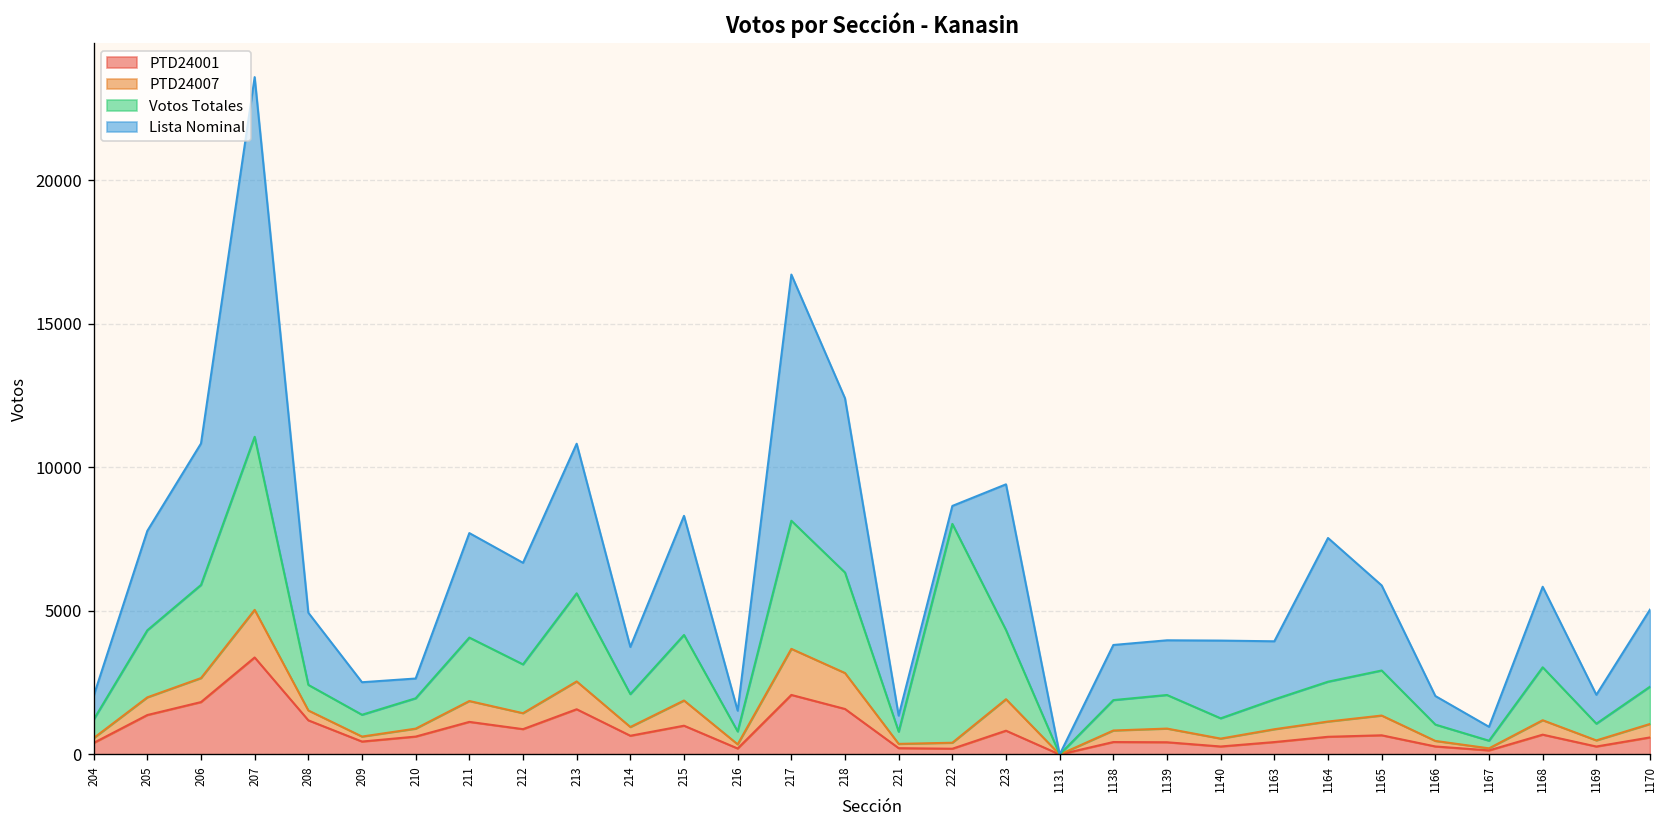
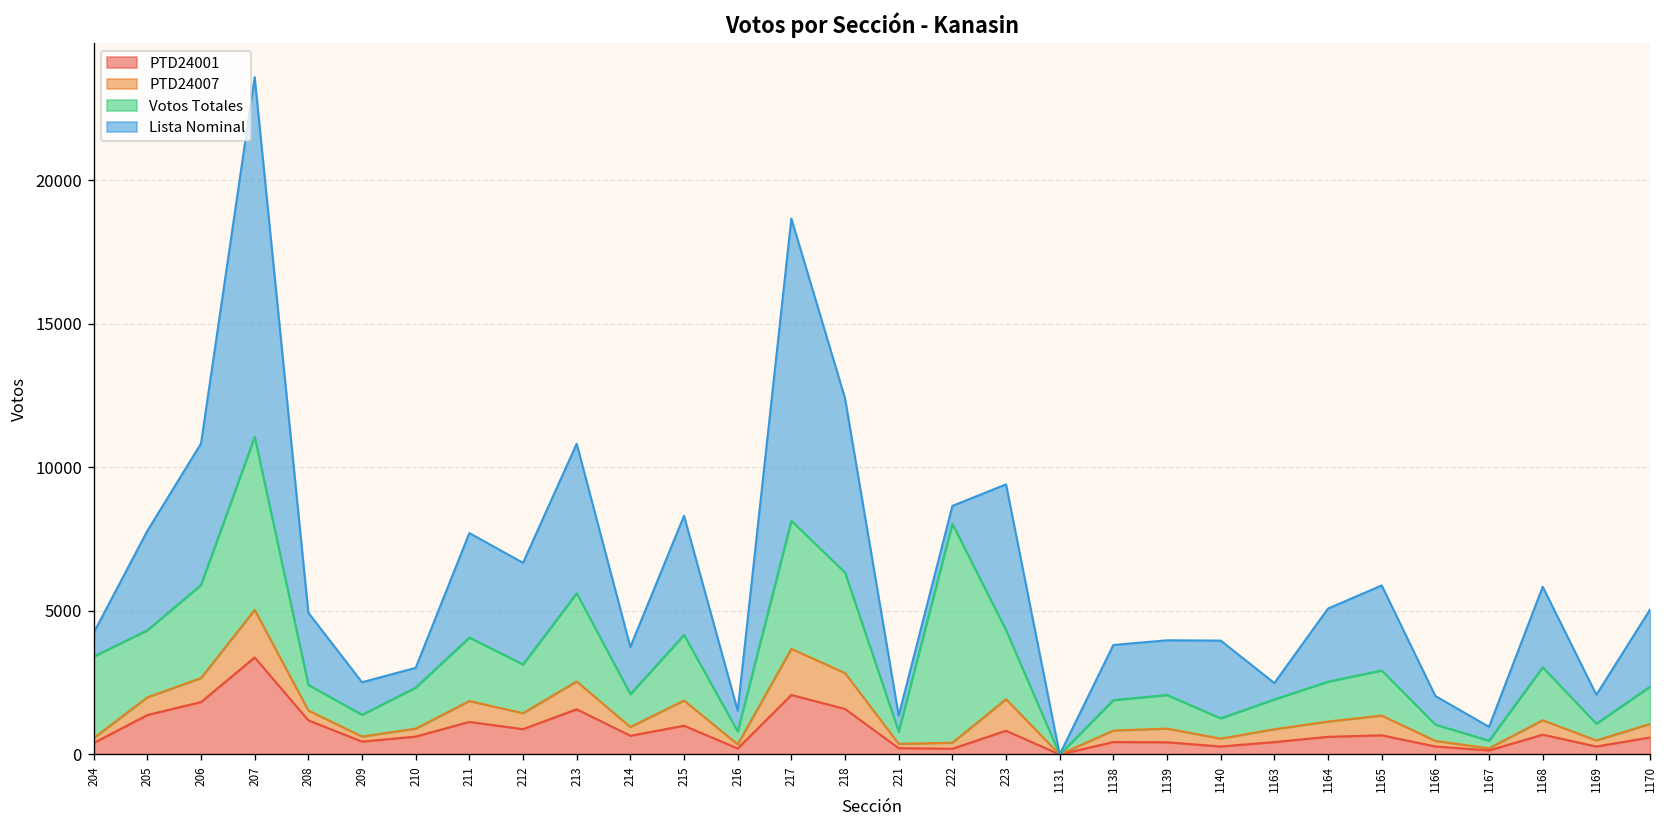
Votos Totales, 204: 600 -> 2800
Votos Totales, 210: 1100 -> 1400
Lista Nominal, 217: 8600 -> 10500
Lista Nominal, 1163: 2000 -> 600
Lista Nominal, 1164: 5000 -> 2500
